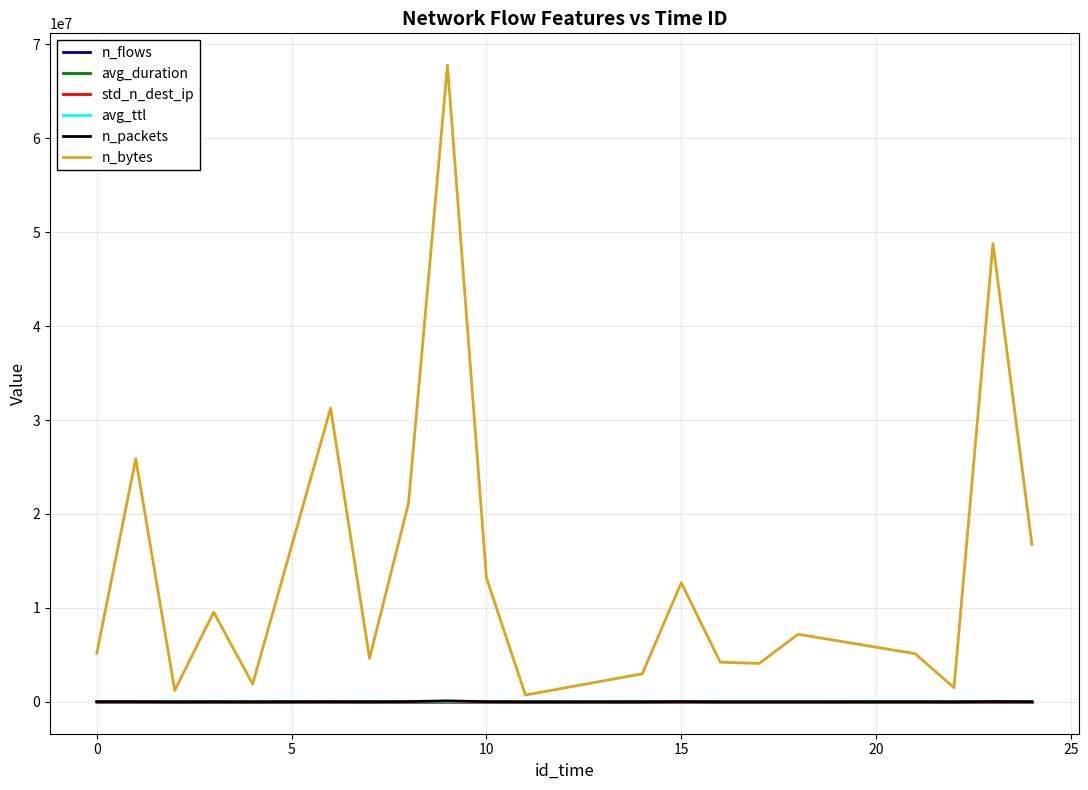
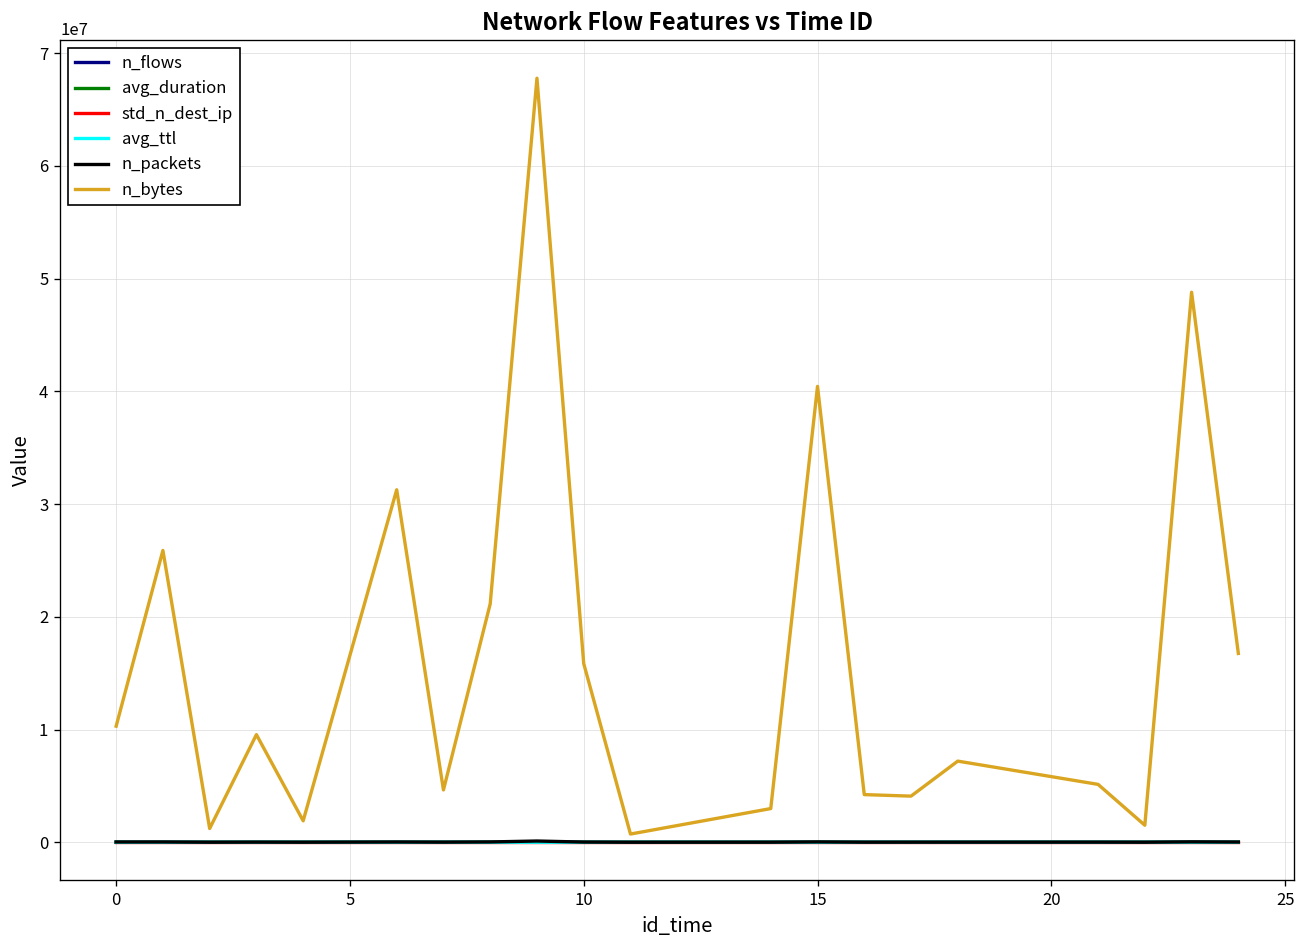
n_bytes, 0: 5000000 -> 10000000
n_bytes, 10: 13000000 -> 16000000
n_bytes, 15: 13000000 -> 40000000
